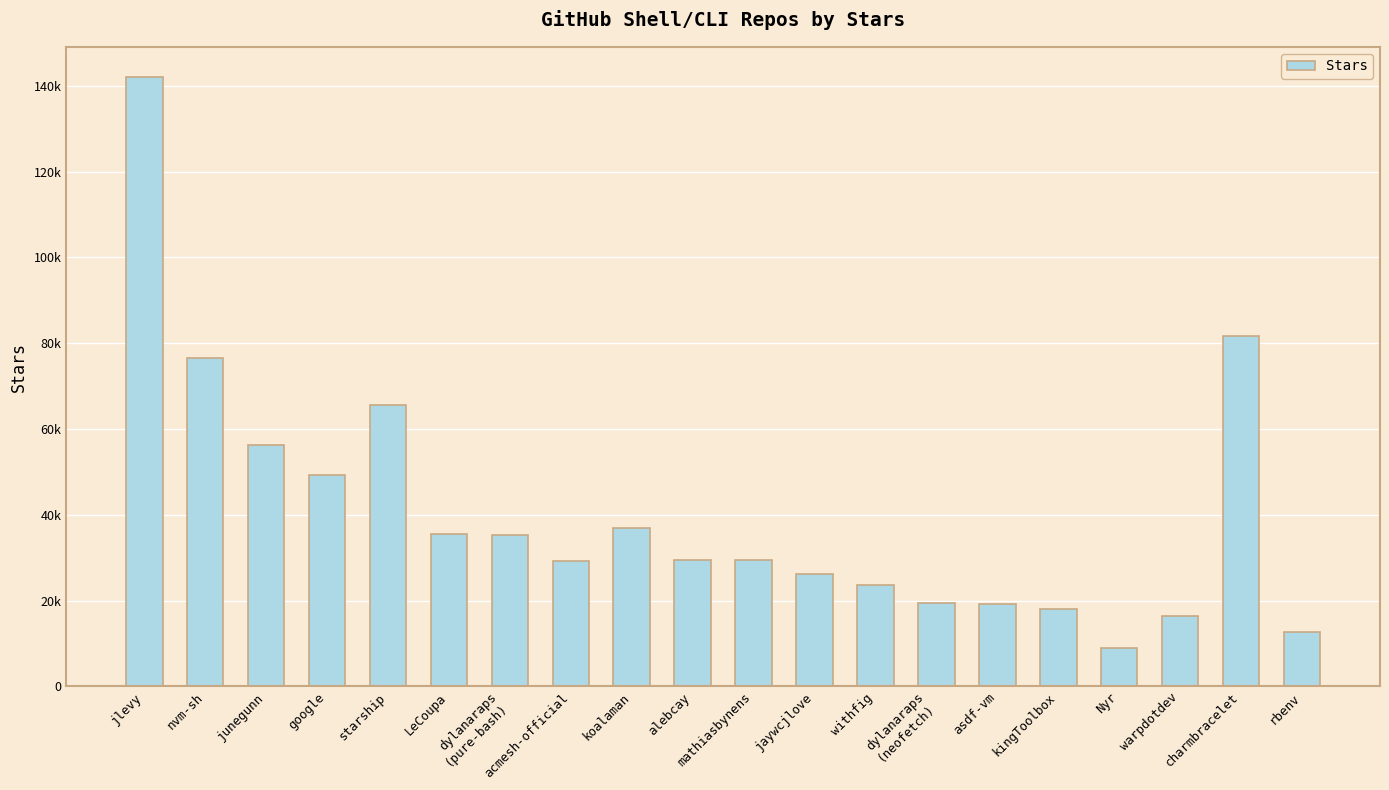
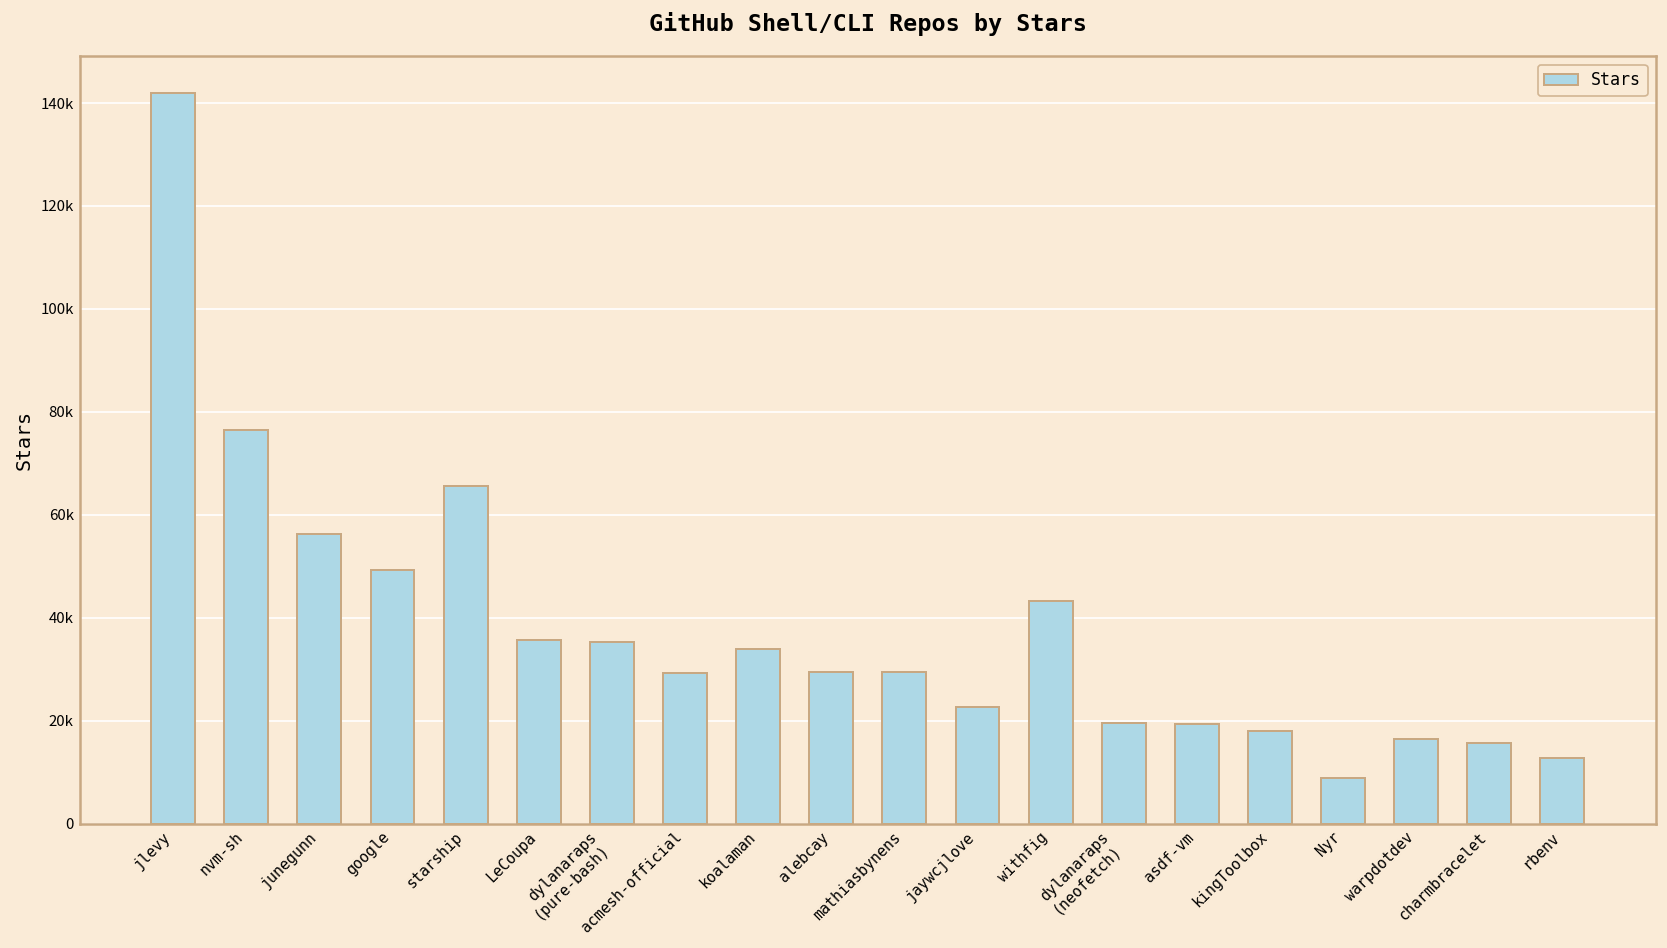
koalaman: 37000 -> 34000
jaywcjlove: 26000 -> 23000
withfig: 24000 -> 43000
charmbracelet: 82000 -> 16000
